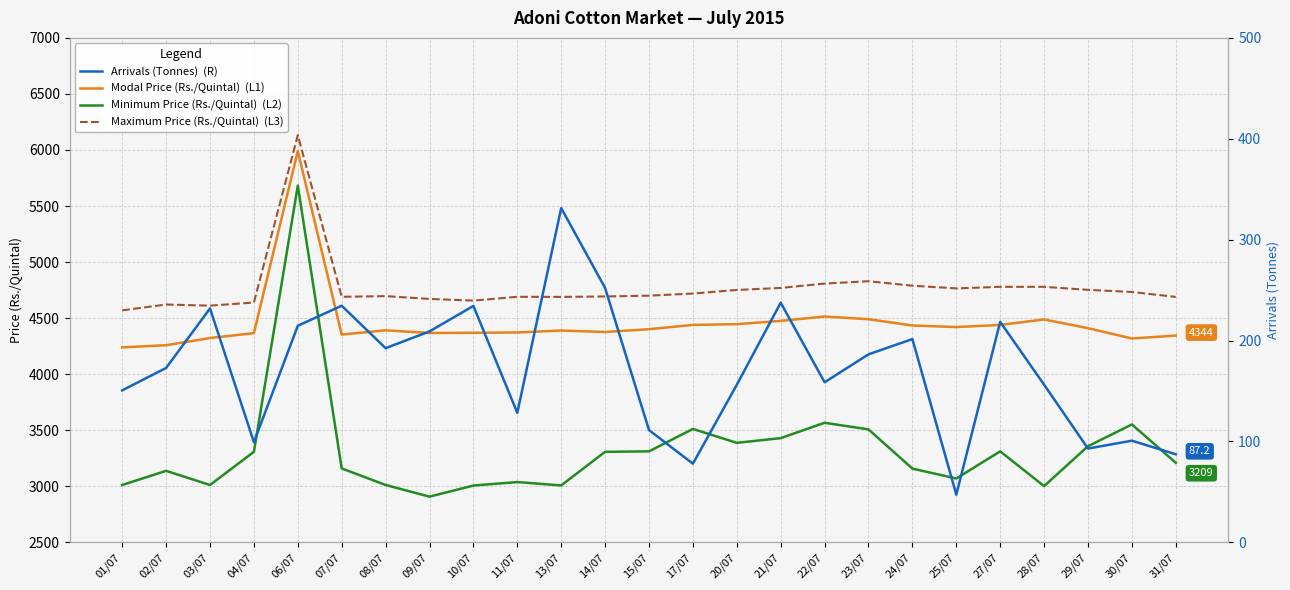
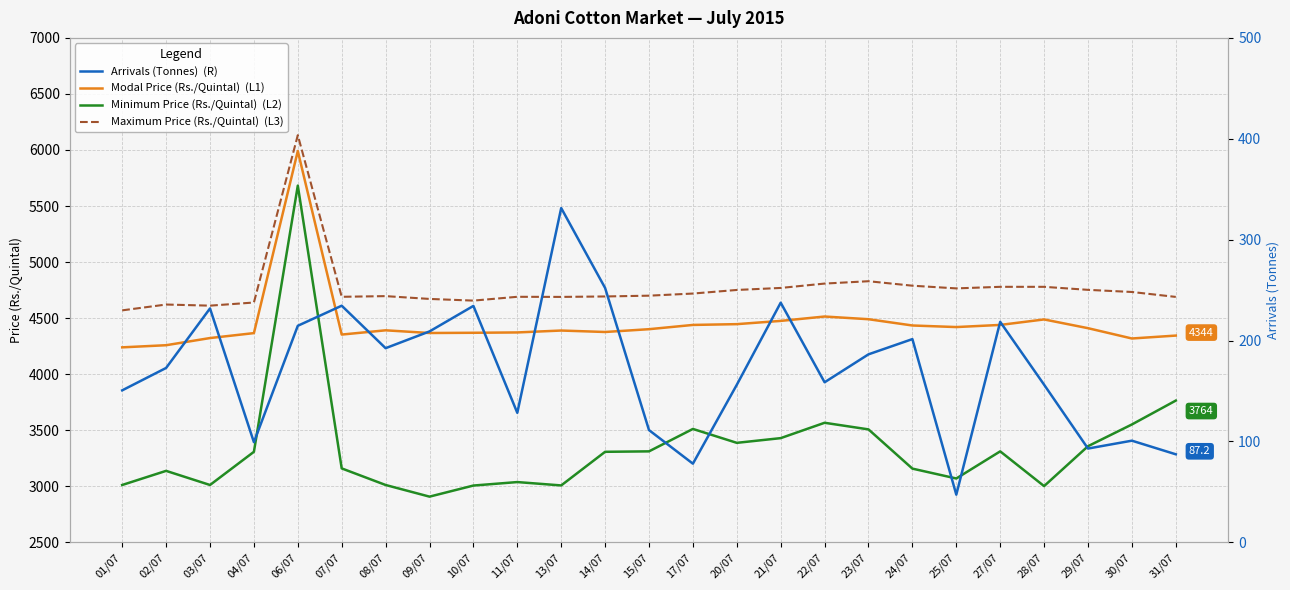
Minimum Price (Rs./Quintal) (L2), 31/07: 3209 -> 3764
